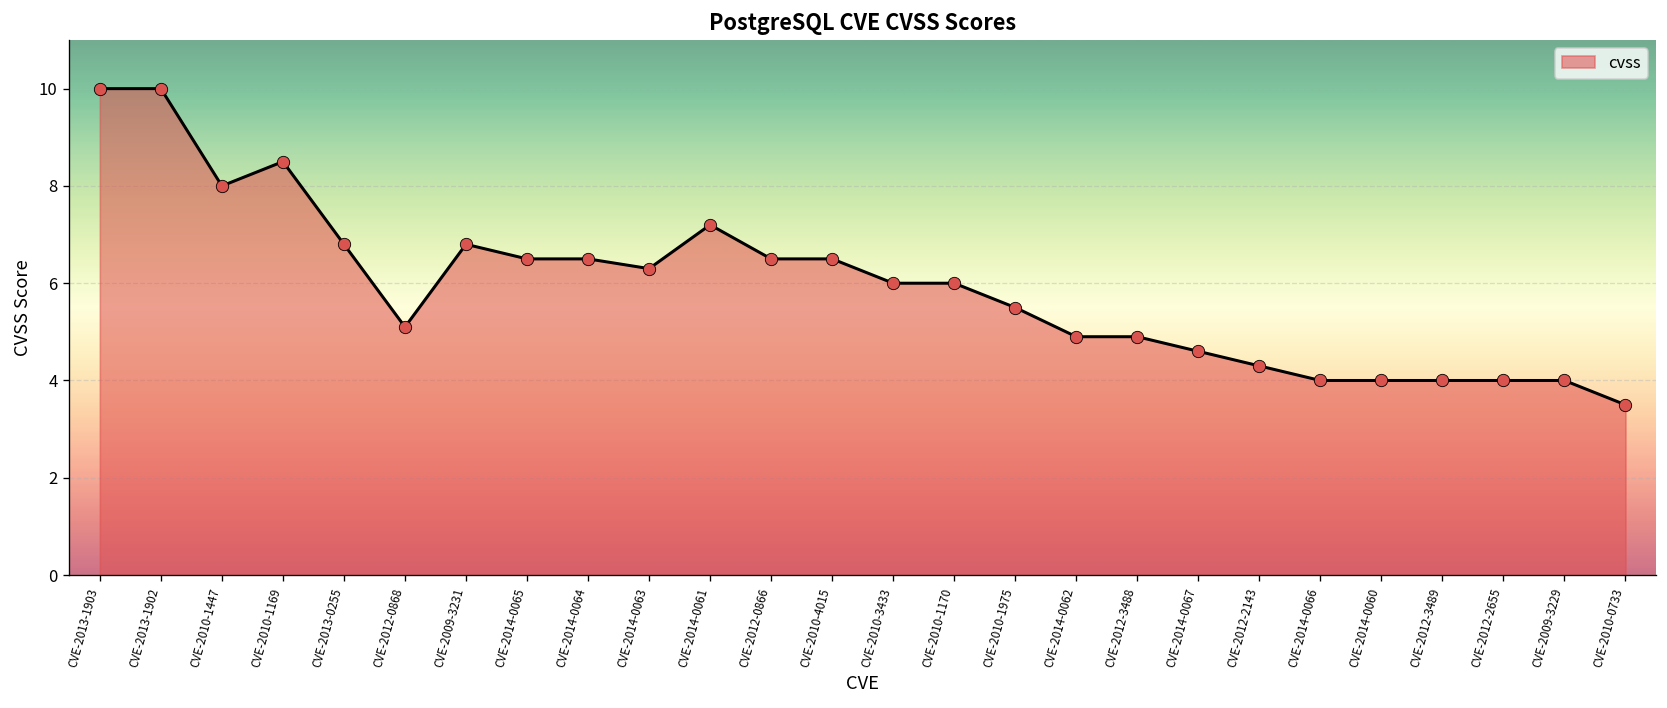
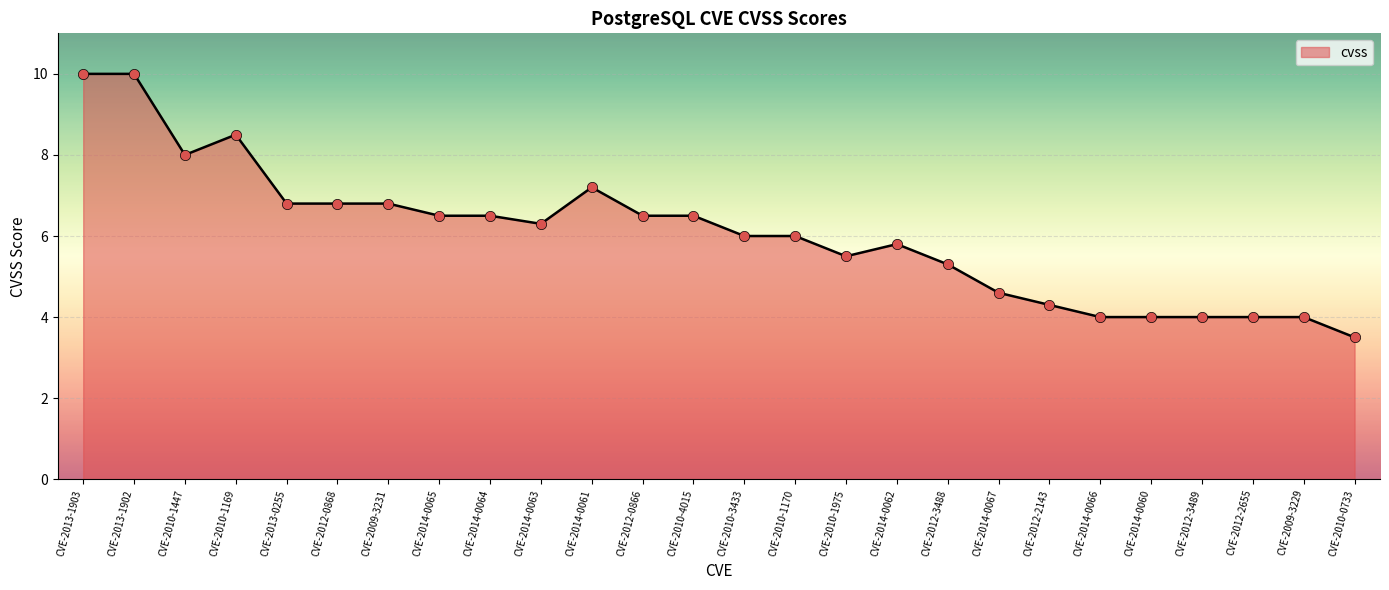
CVE-2012-0868: 5.1 -> 6.8
CVE-2014-0062: 4.9 -> 5.8
CVE-2012-3488: 4.9 -> 5.3
